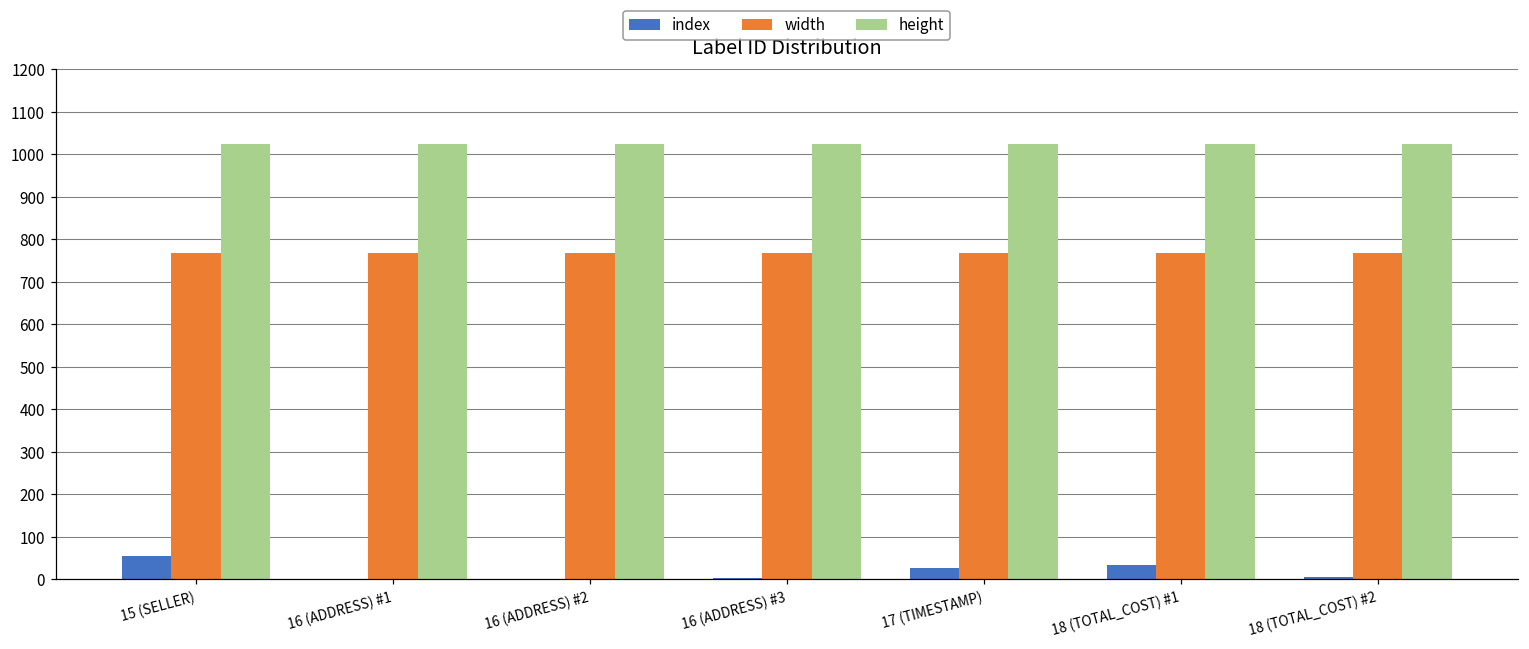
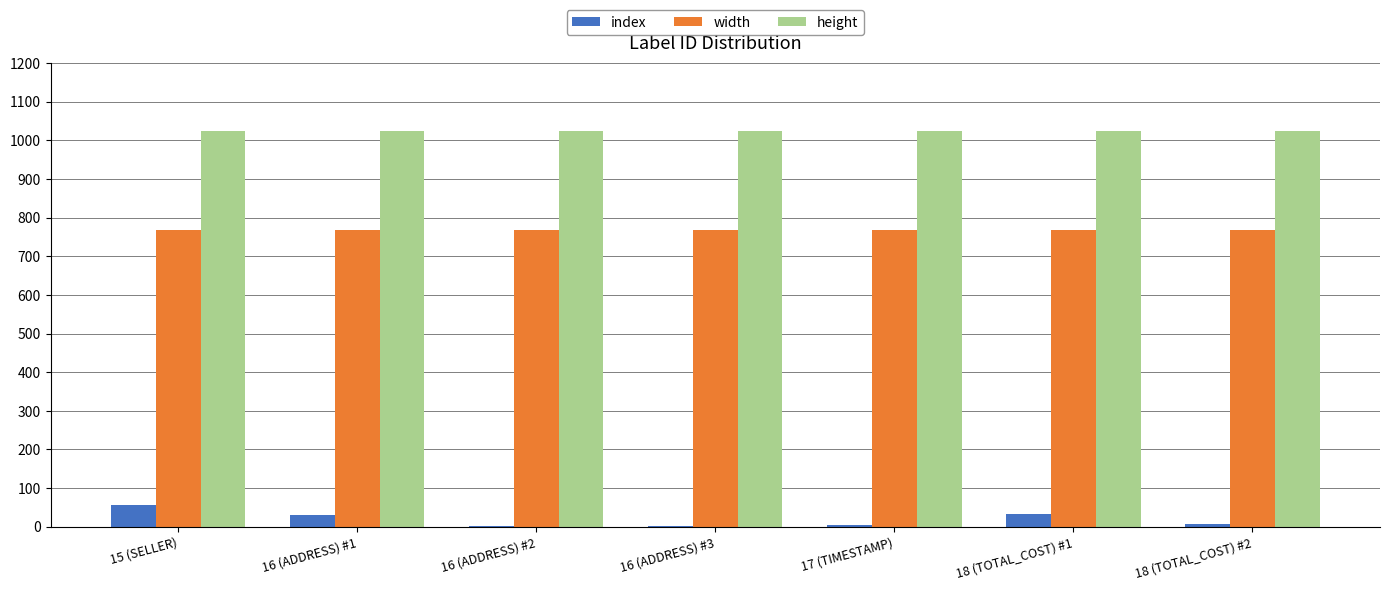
index, 16 (ADDRESS) #1: 0 -> 30
index, 17 (TIMESTAMP): 30 -> 0
